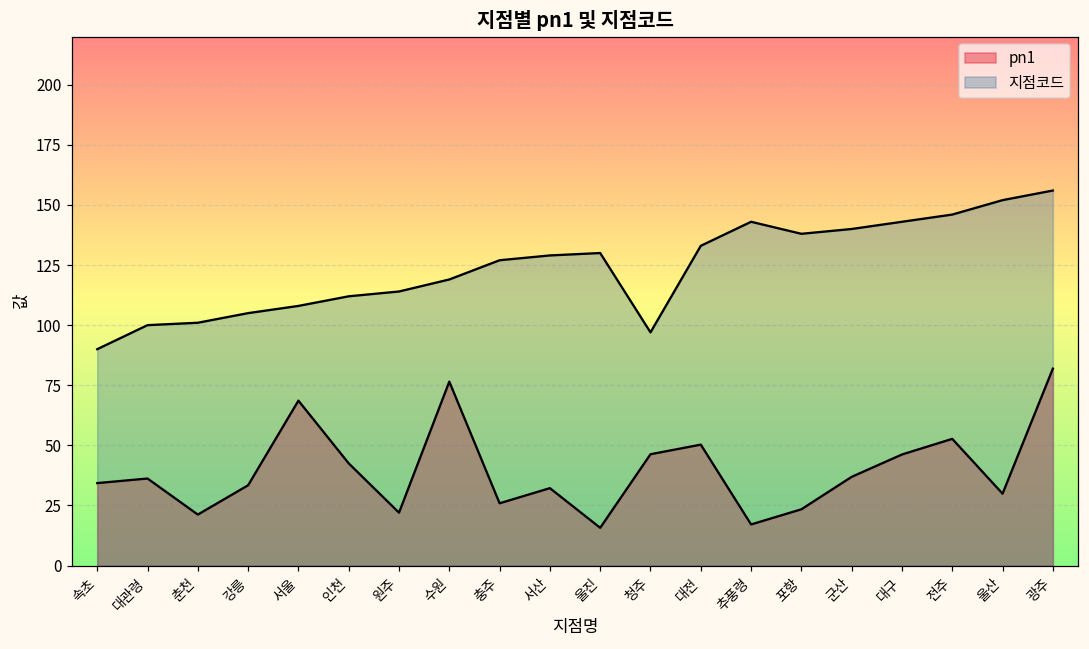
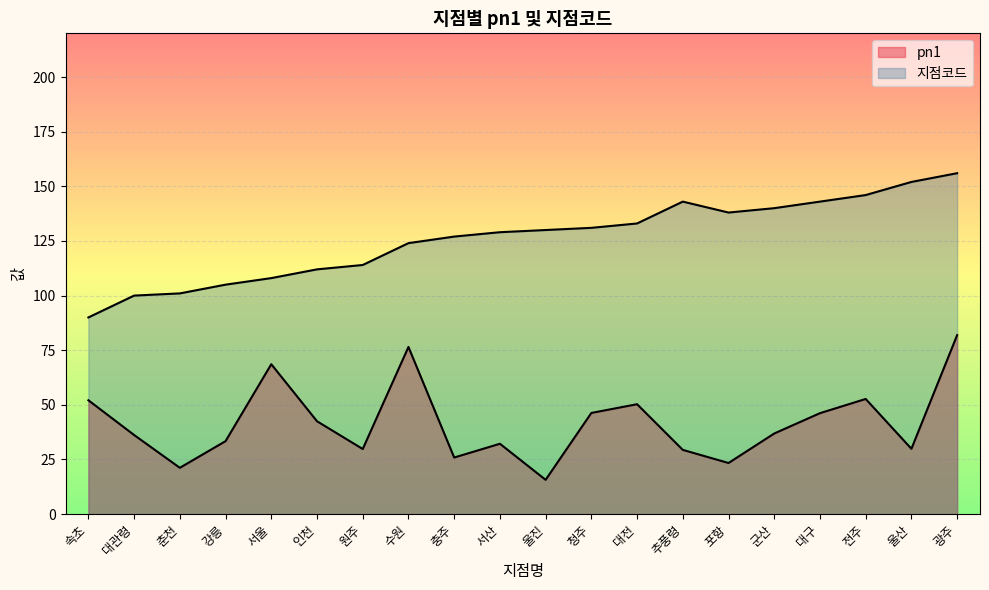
pn1, 속초: 34 -> 52
pn1, 원주: 22 -> 30
지점코드, 수원: 119 -> 124
지점코드, 청주: 97 -> 131
pn1, 추풍령: 17 -> 29
